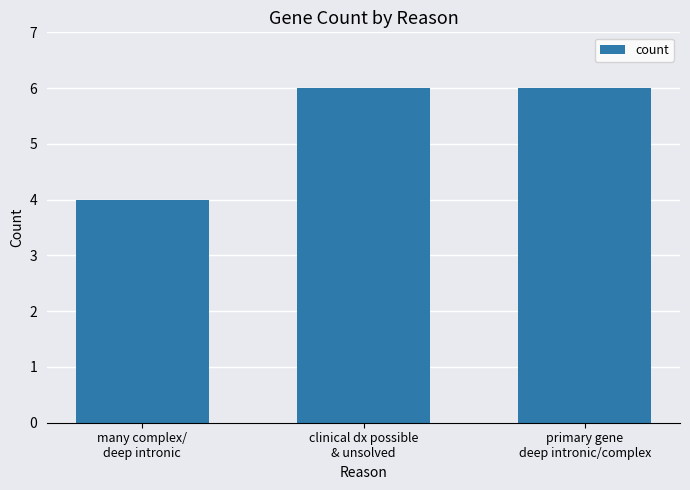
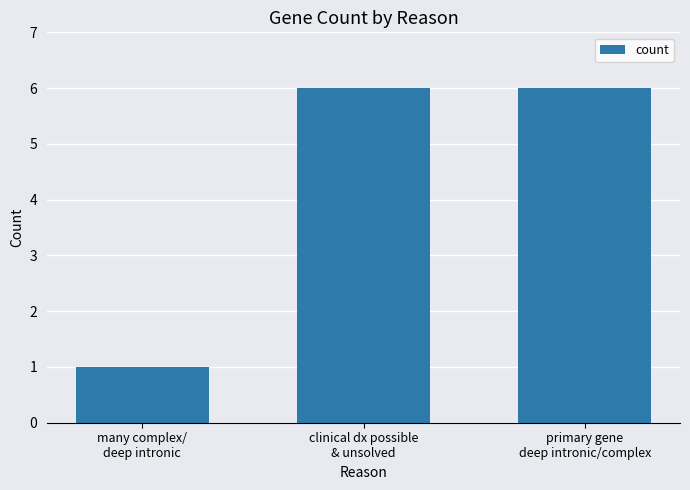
many complex/ deep intronic: 4 -> 1
